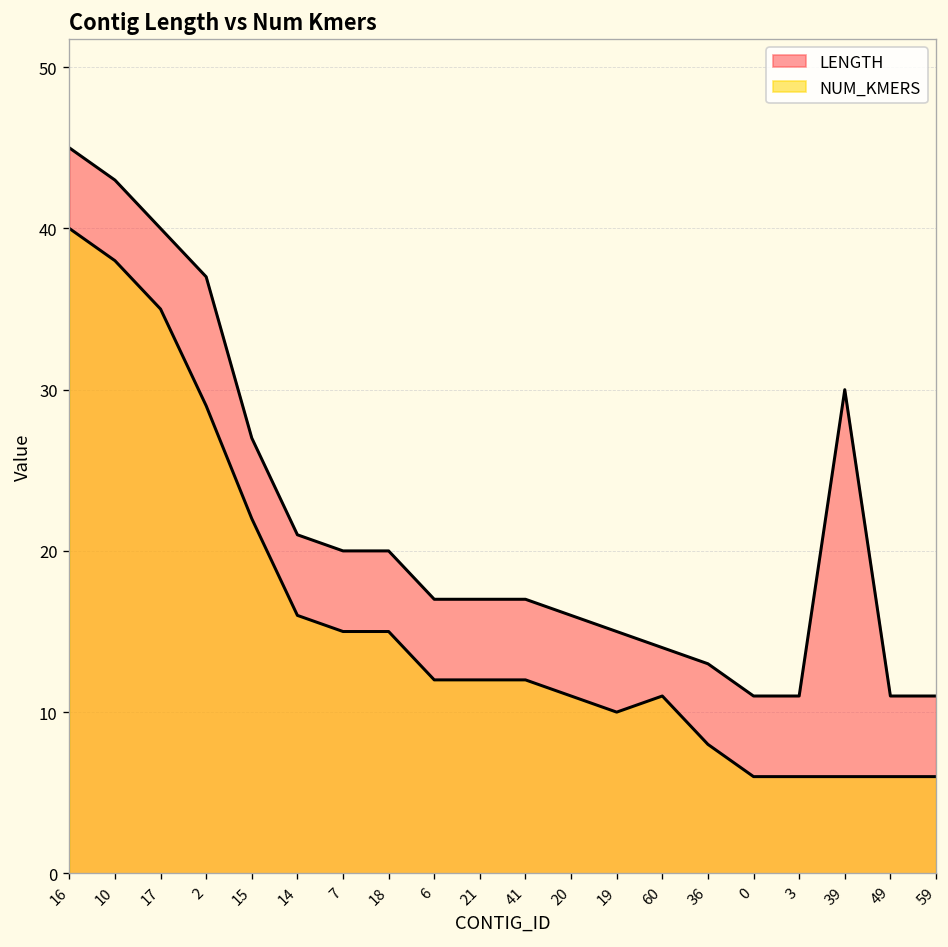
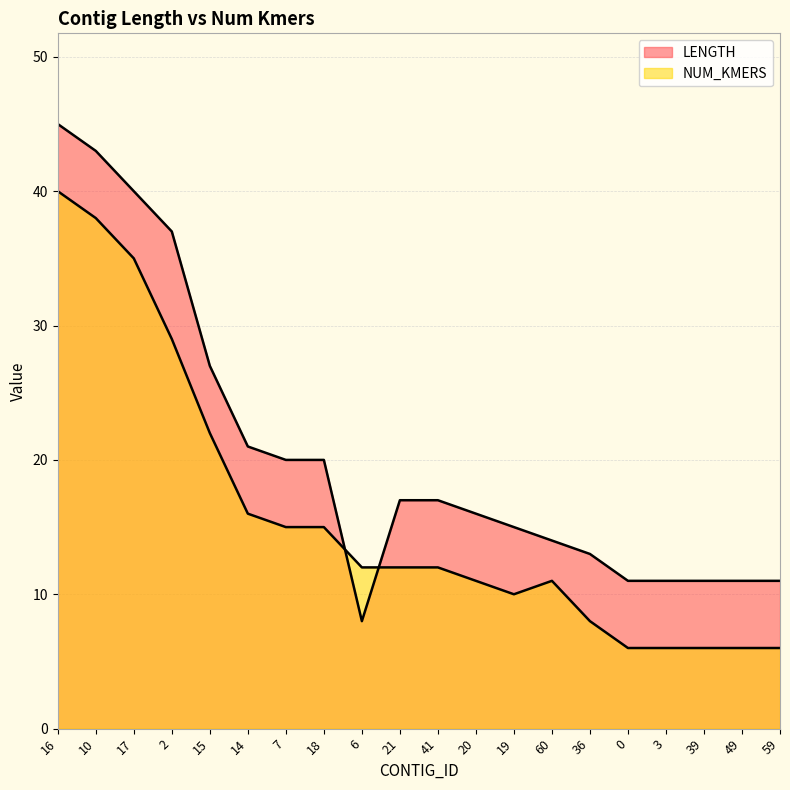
LENGTH, 6: 17 -> 8
LENGTH, 39: 30 -> 11
